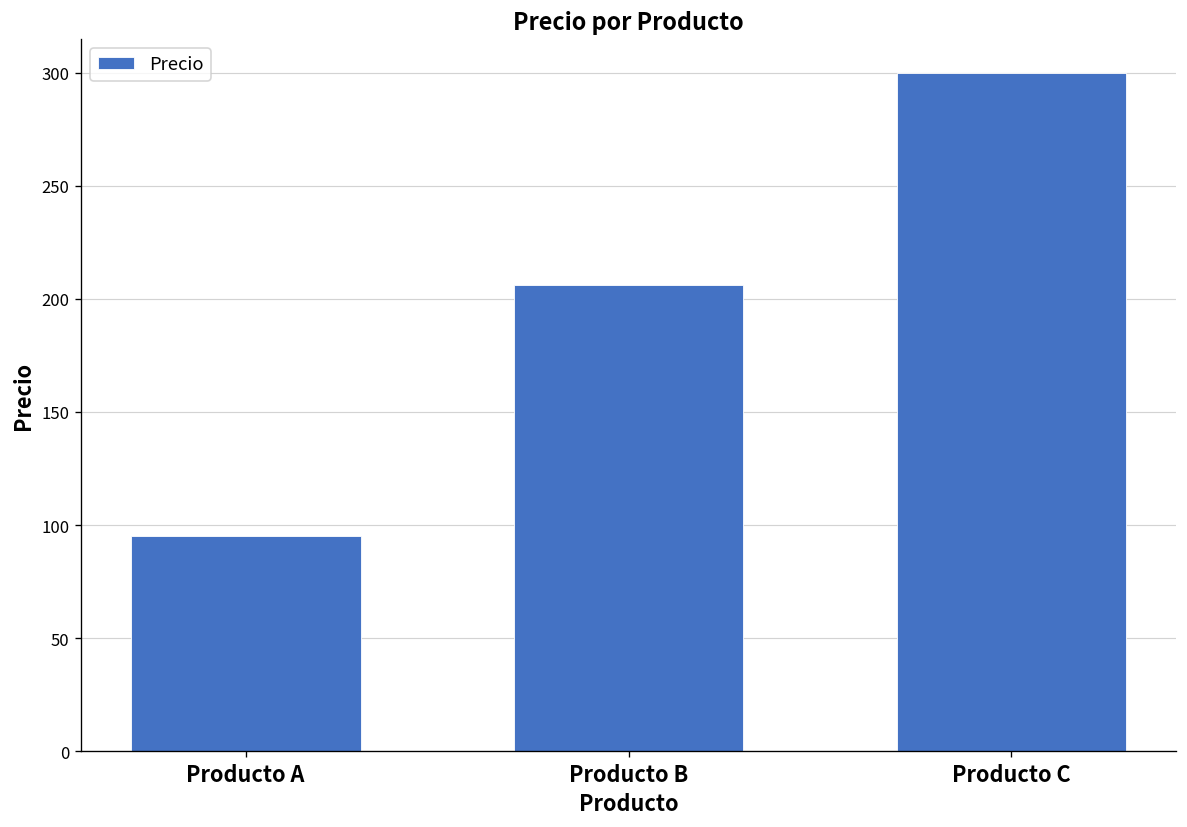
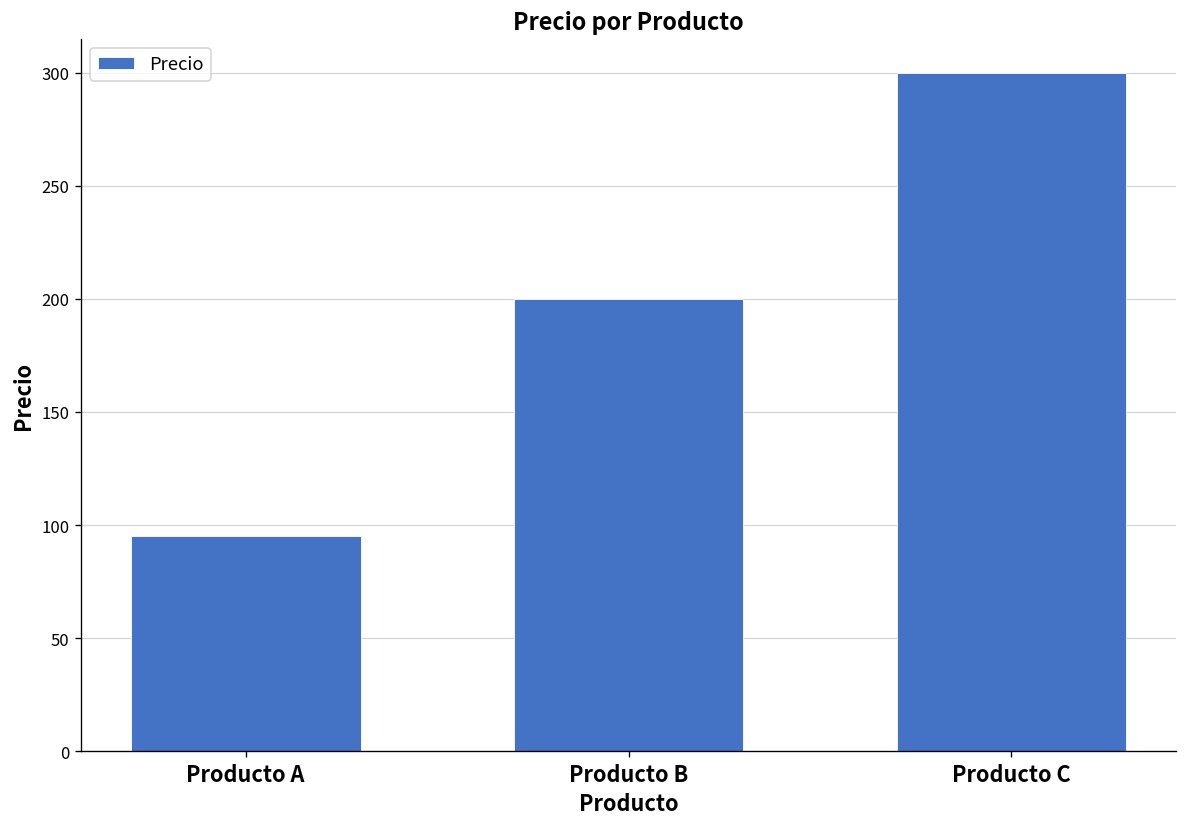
Producto B: 206 -> 200
